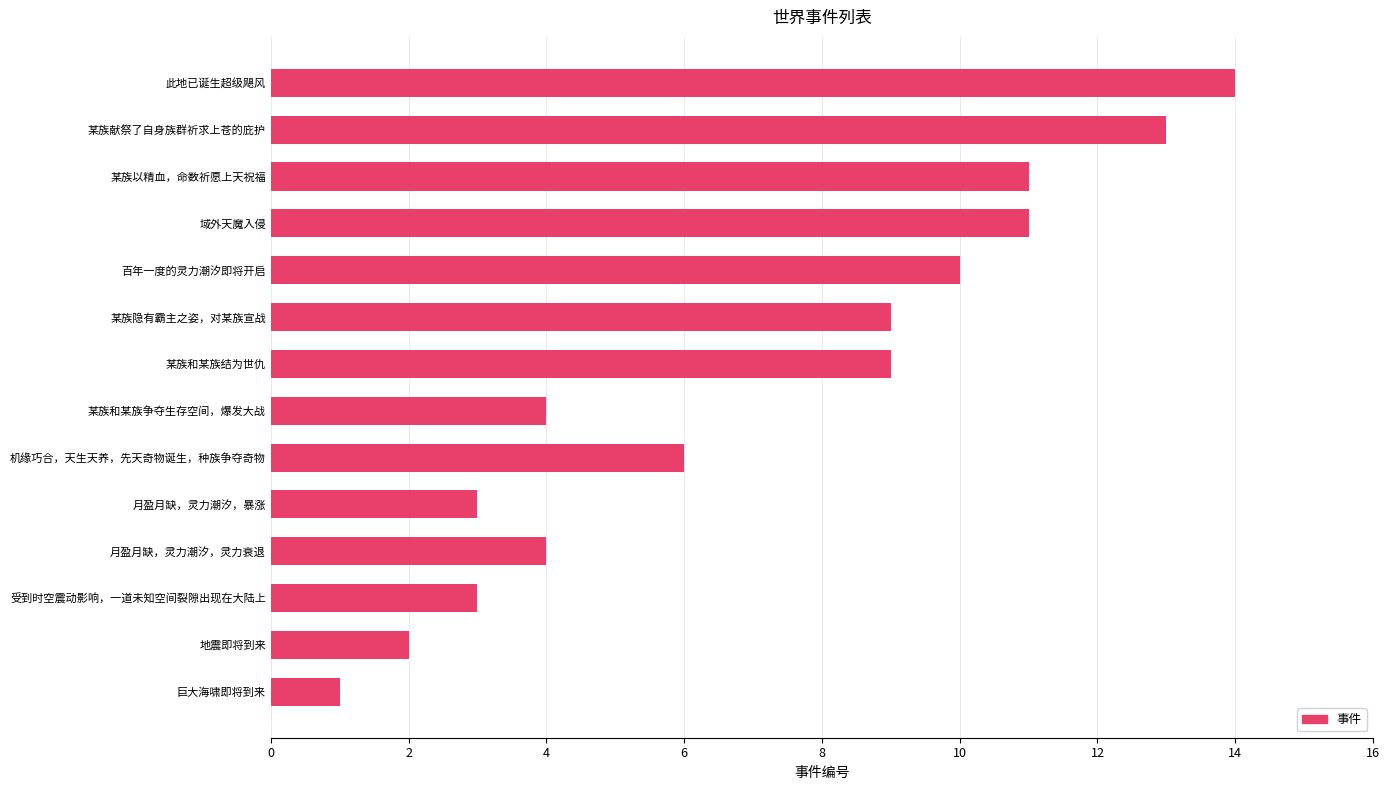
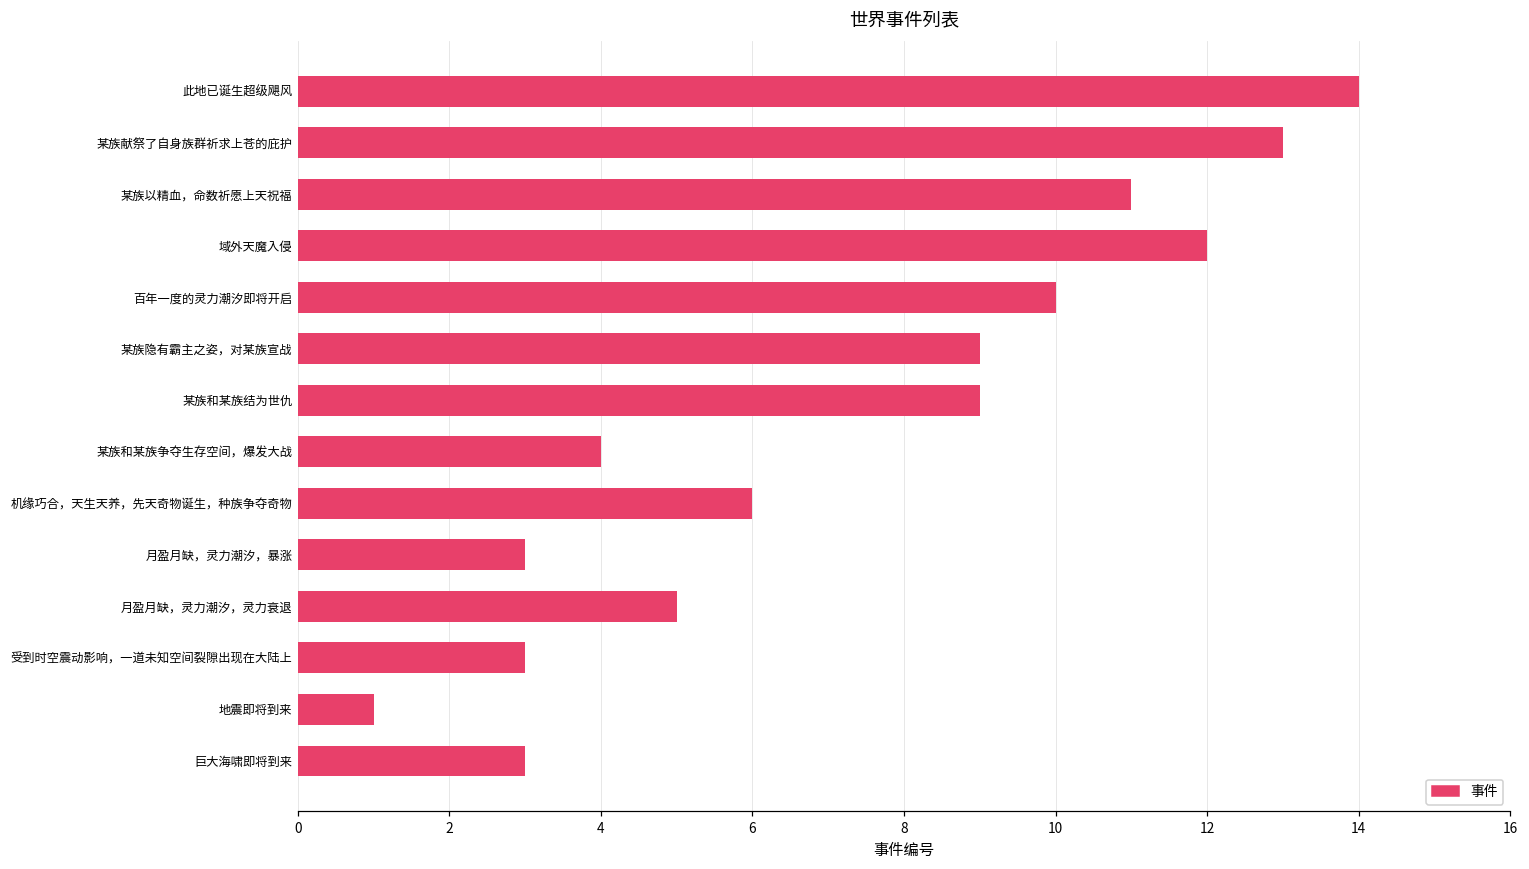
域外天魔入侵: 11 -> 12
月盈月缺，灵力潮汐，灵力衰退: 4 -> 5
地震即将到来: 2 -> 1
巨大海啸即将到来: 1 -> 3
